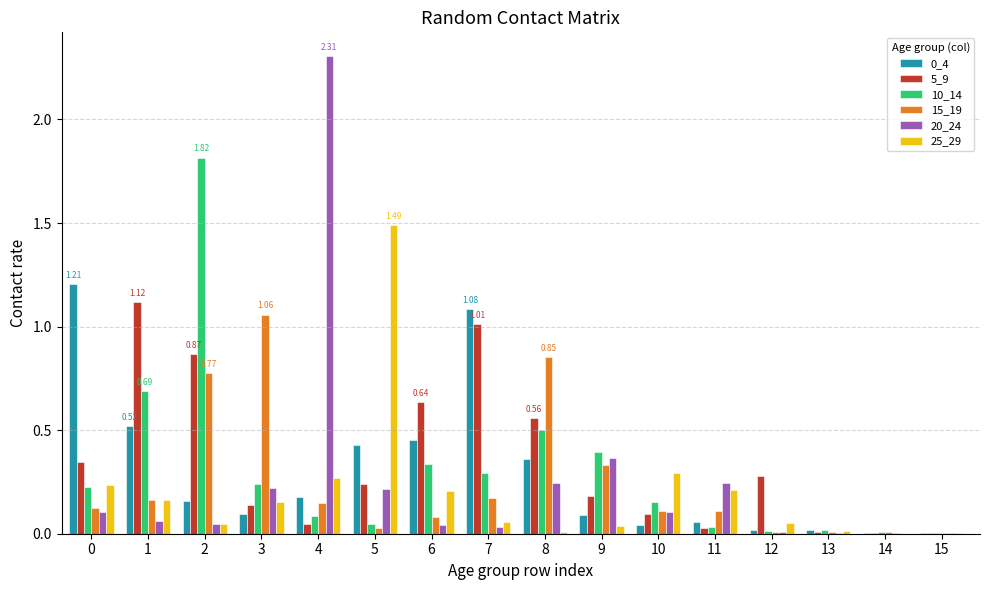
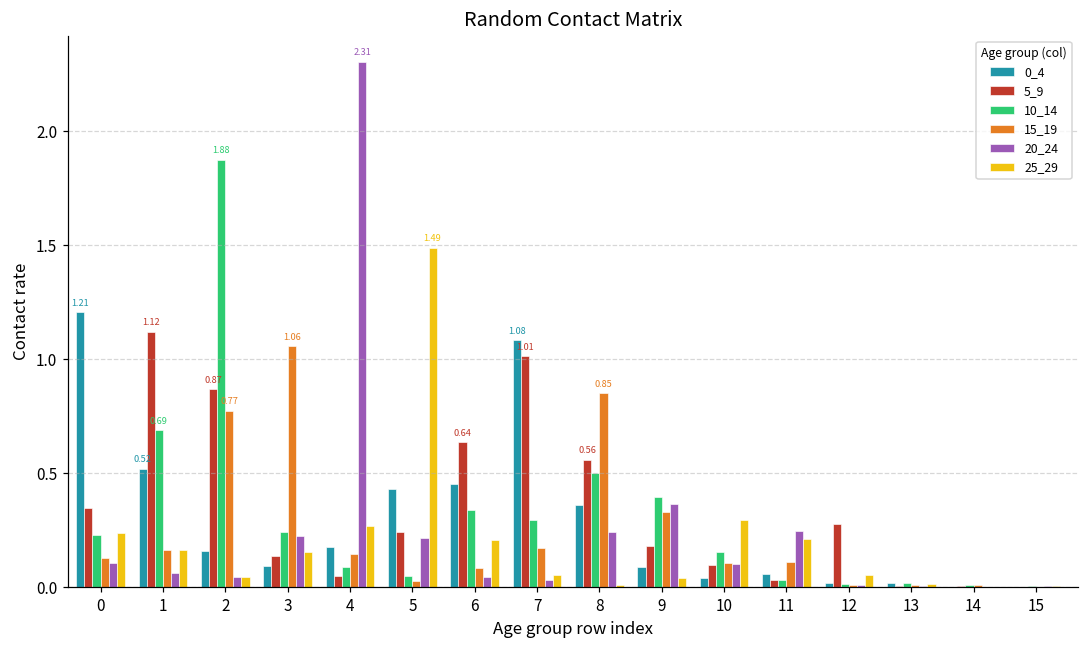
10_14, 2: 1.82 -> 1.88
